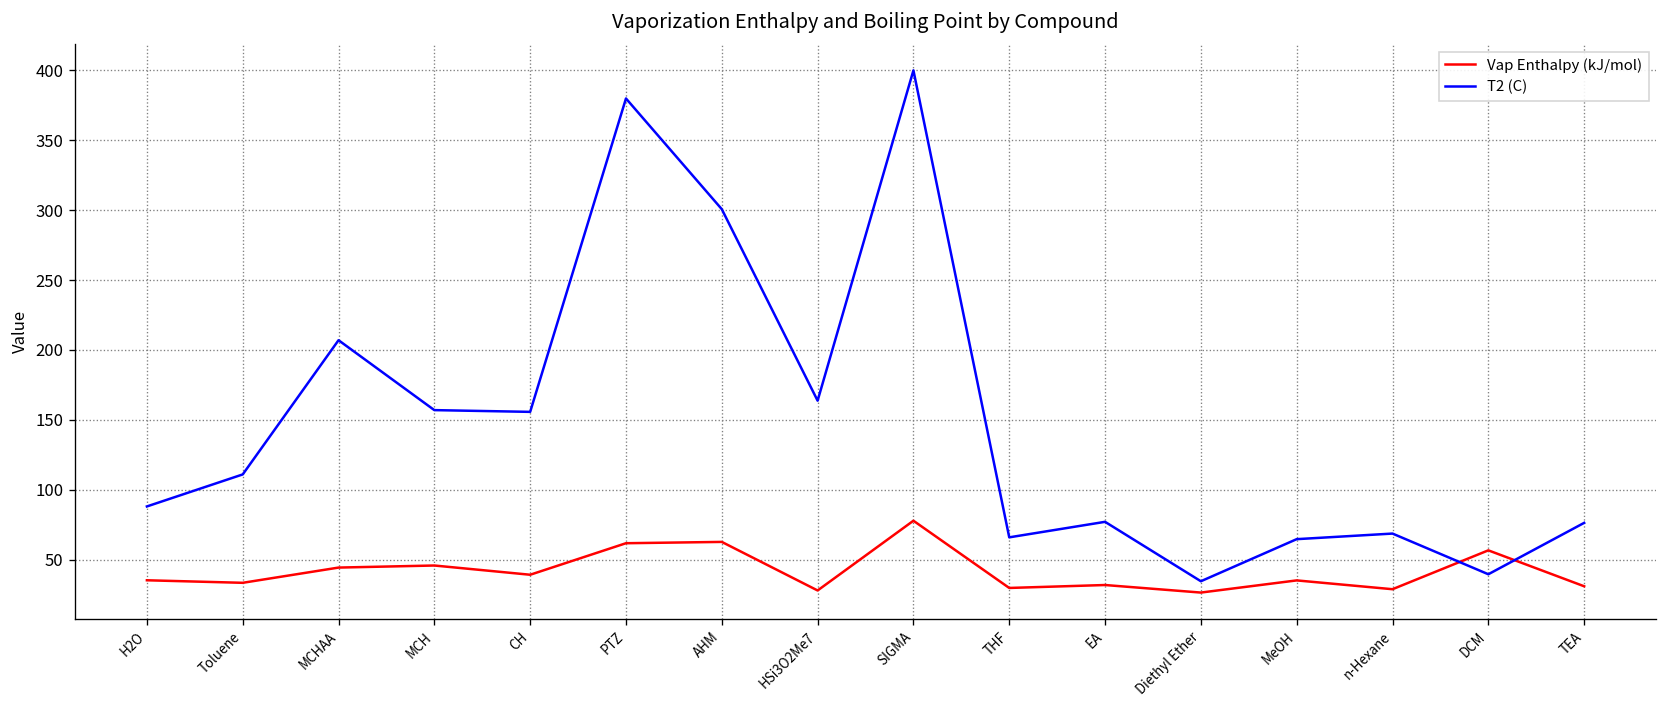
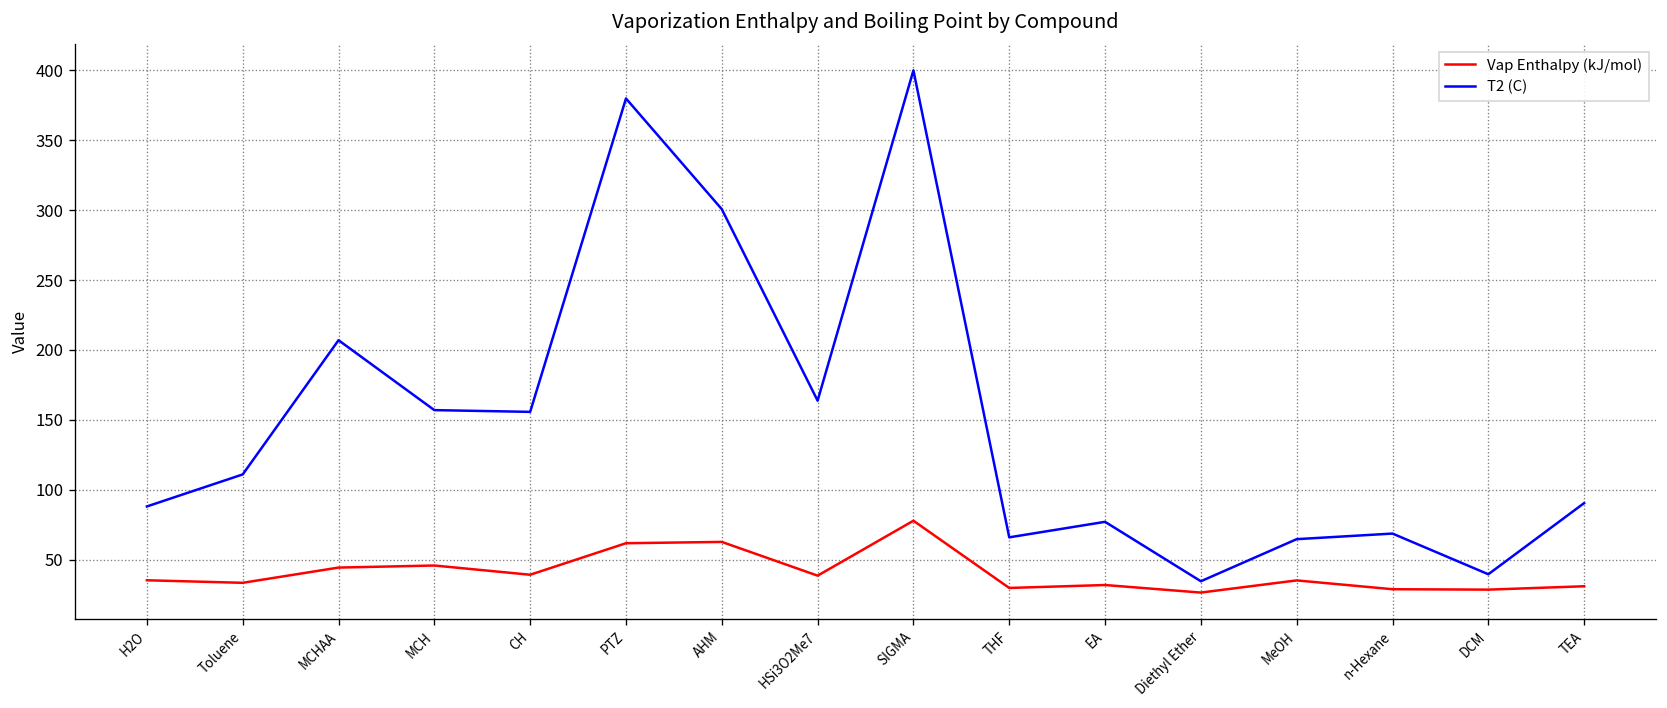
Vap Enthalpy (kJ/mol), HSi3O2Me7: 28 -> 39
Vap Enthalpy (kJ/mol), DCM: 57 -> 29
T2 (C), TEA: 76 -> 90
